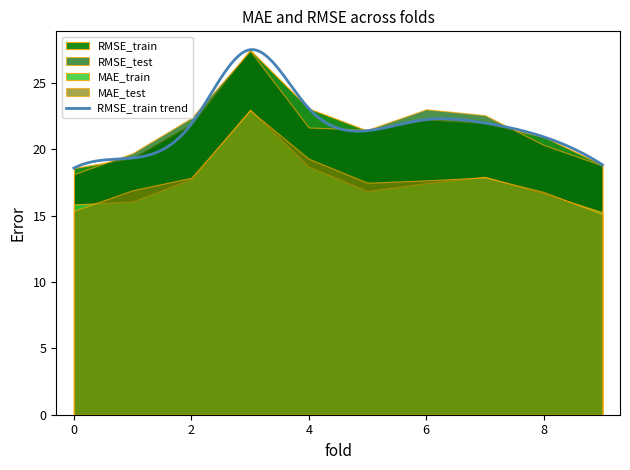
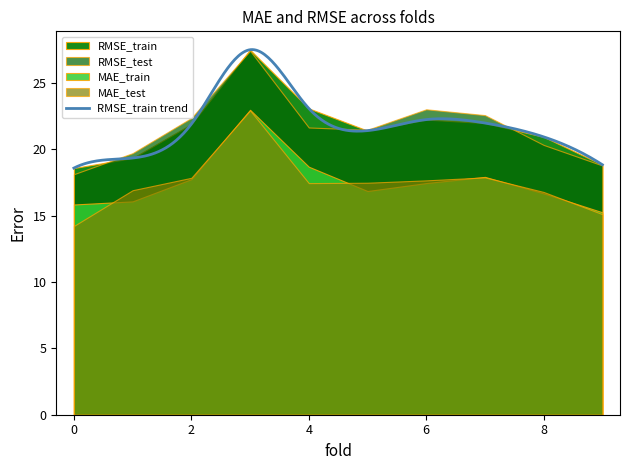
MAE_test, 0: 15.4 -> 14.2
MAE_test, 4: 19.3 -> 17.5
